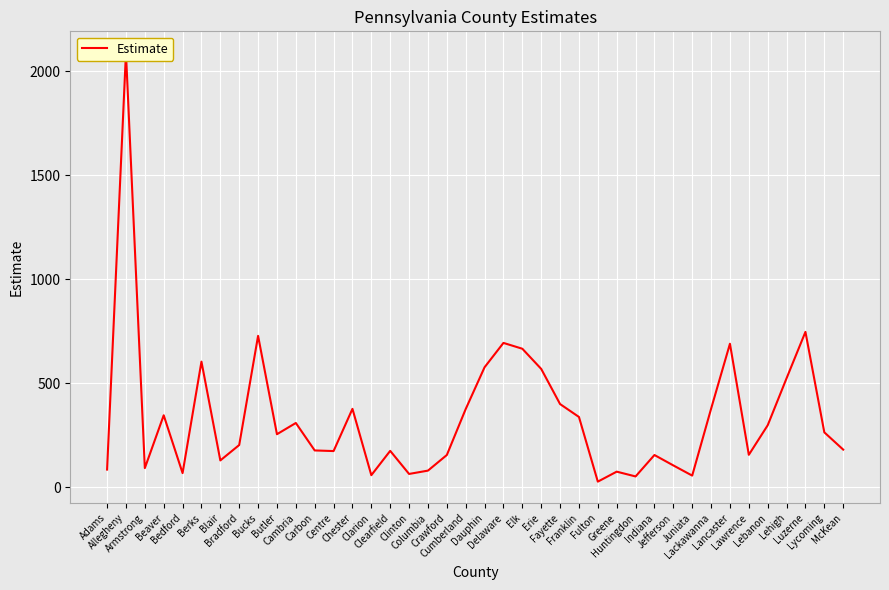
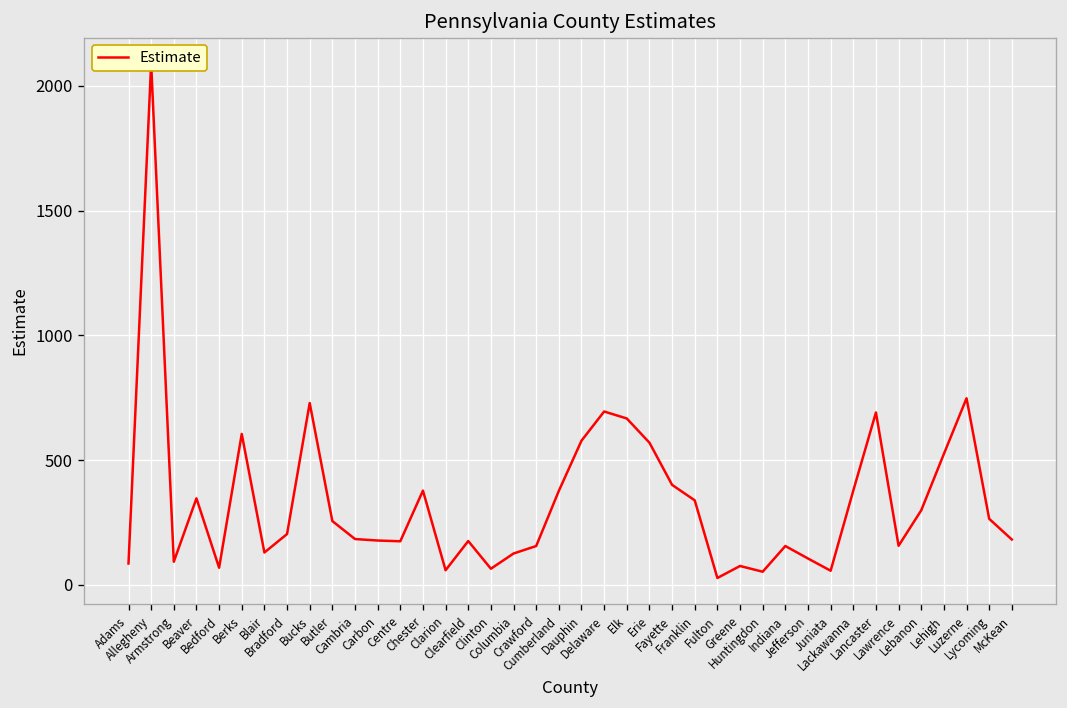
Cambria: 310 -> 180
Columbia: 80 -> 130
